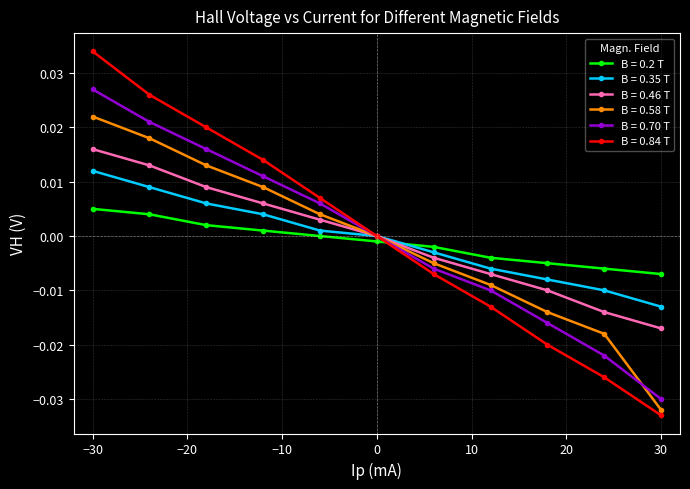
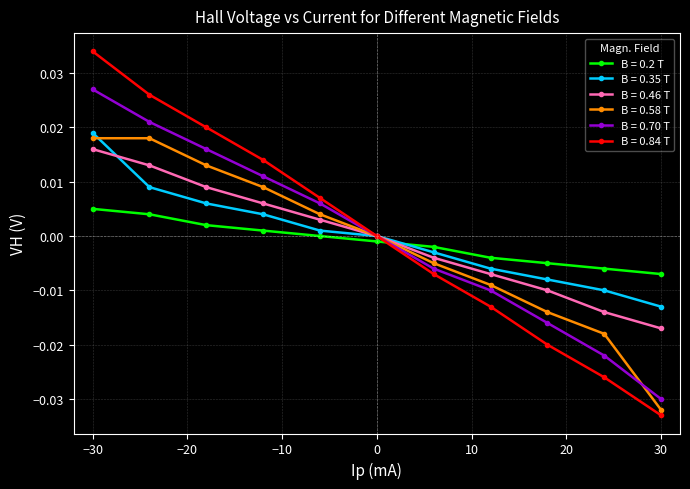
B = 0.35 T, −30: 0.012 -> 0.019
B = 0.58 T, −30: 0.022 -> 0.018
